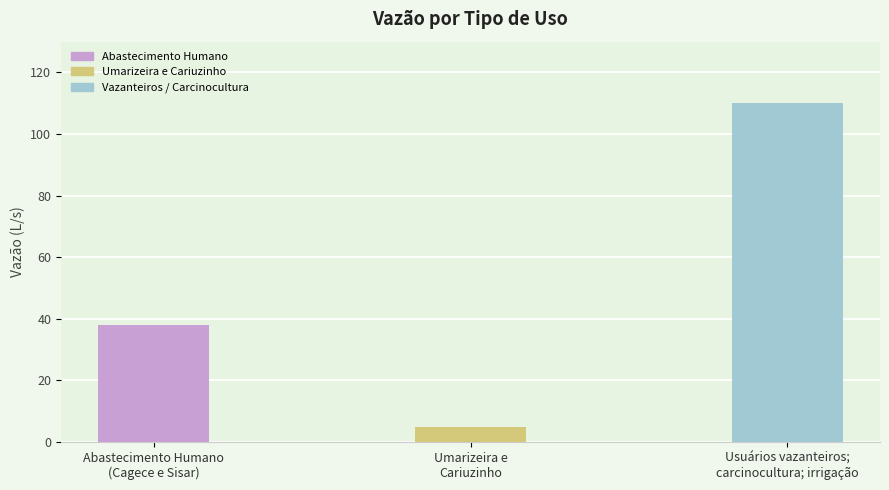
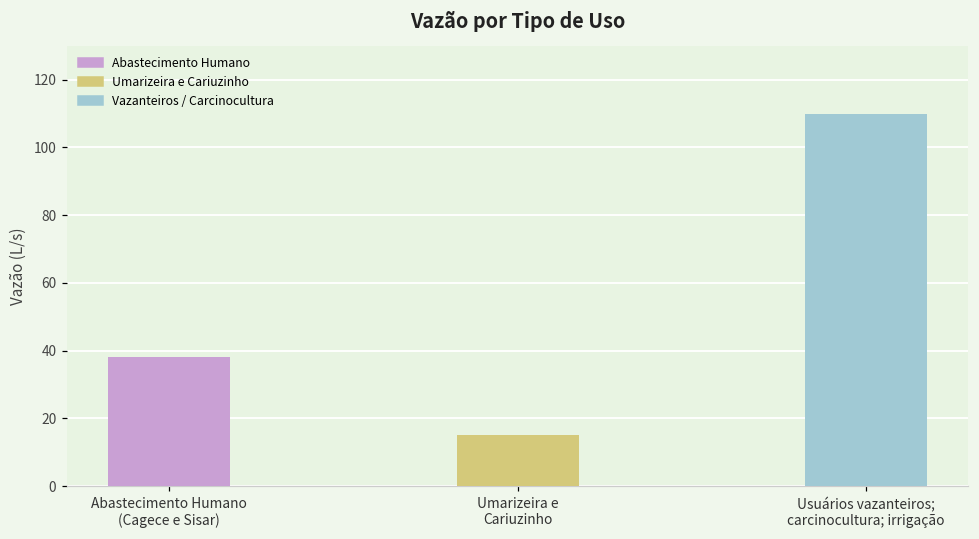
Umarizeira e Cariuzinho: 5 -> 15
